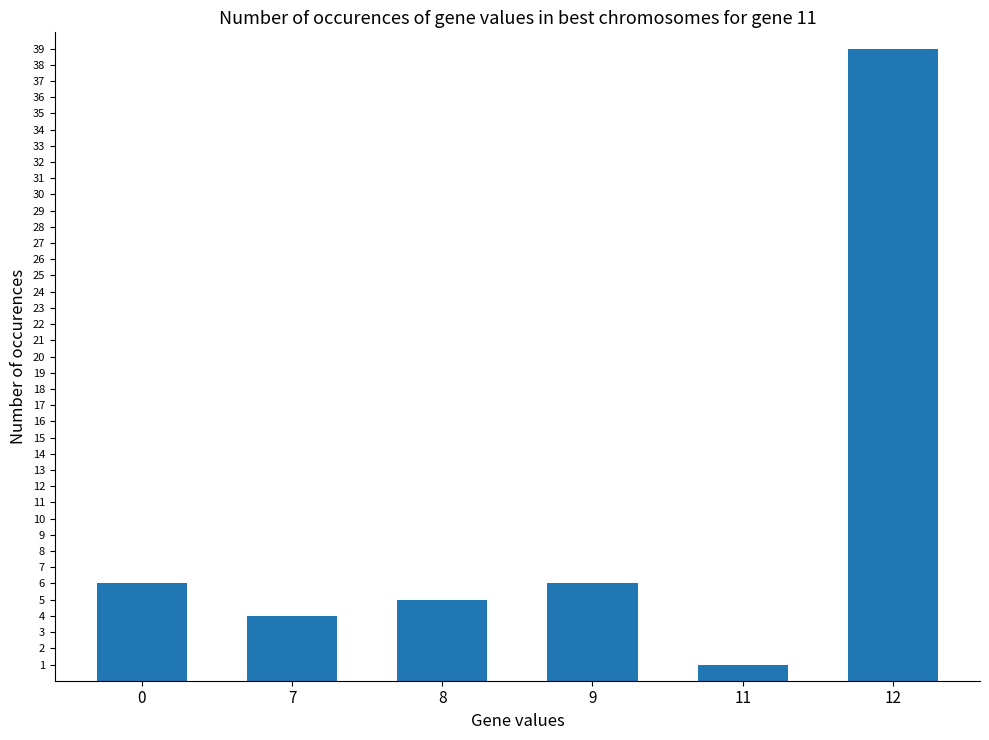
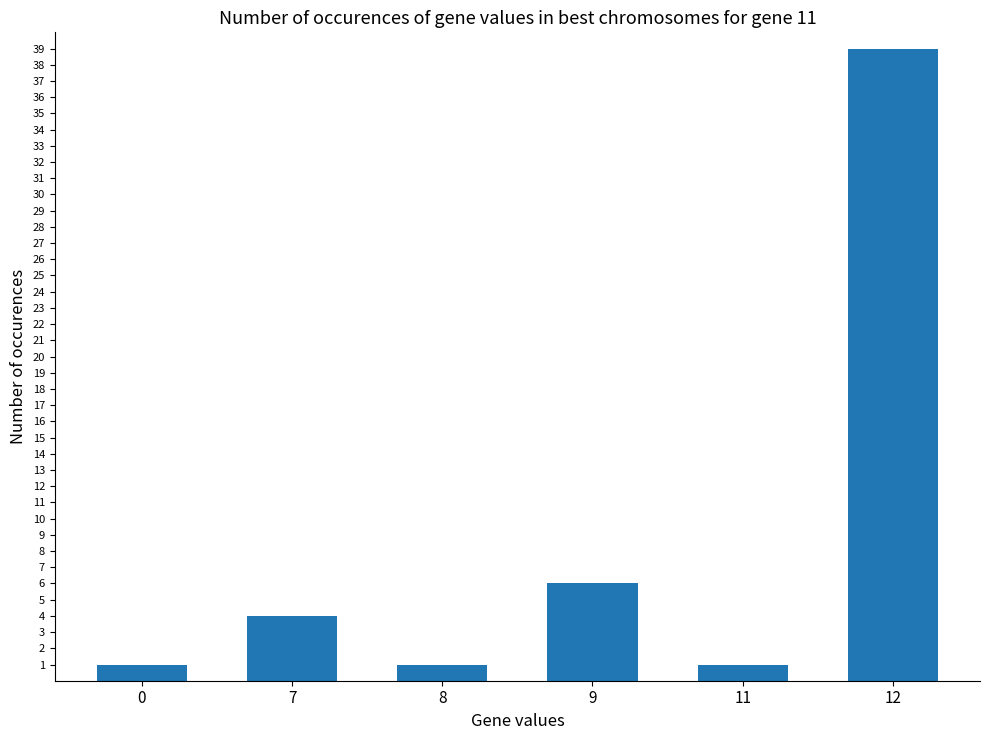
0: 6 -> 1
8: 5 -> 1
